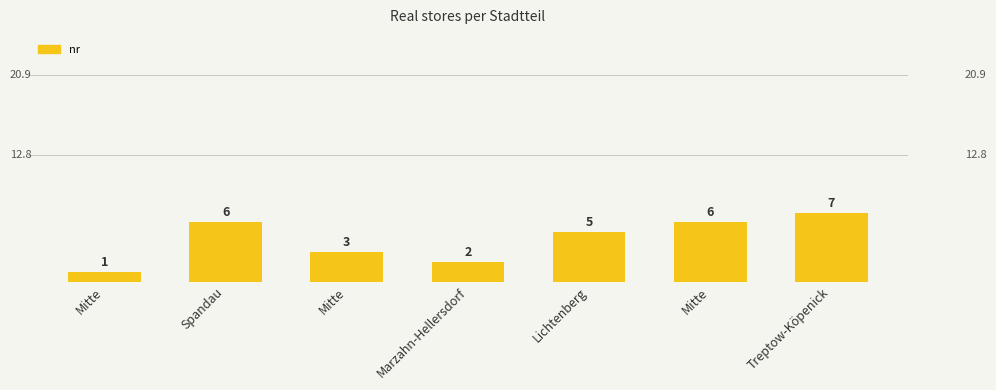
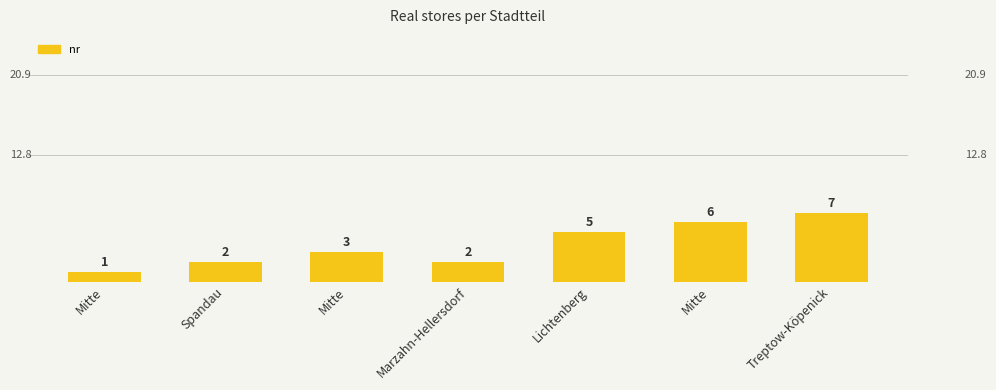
Spandau: 6 -> 2
